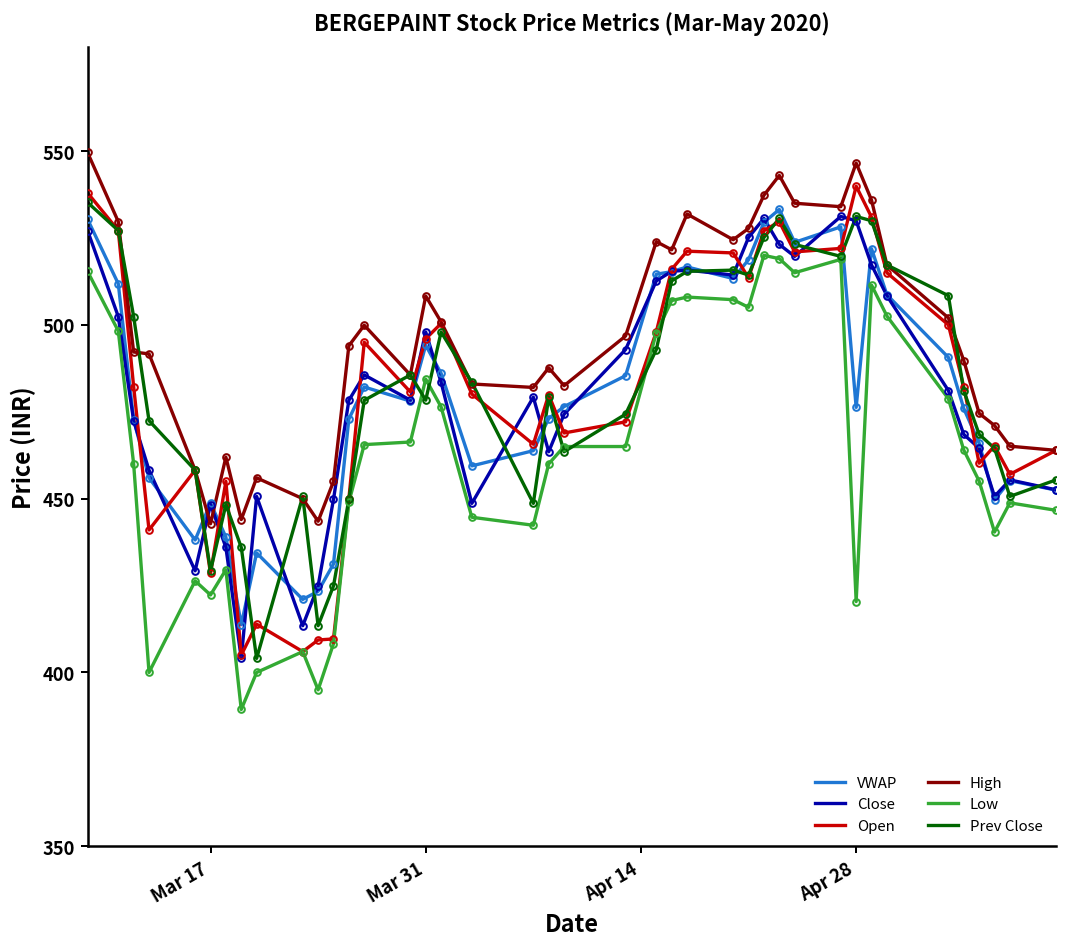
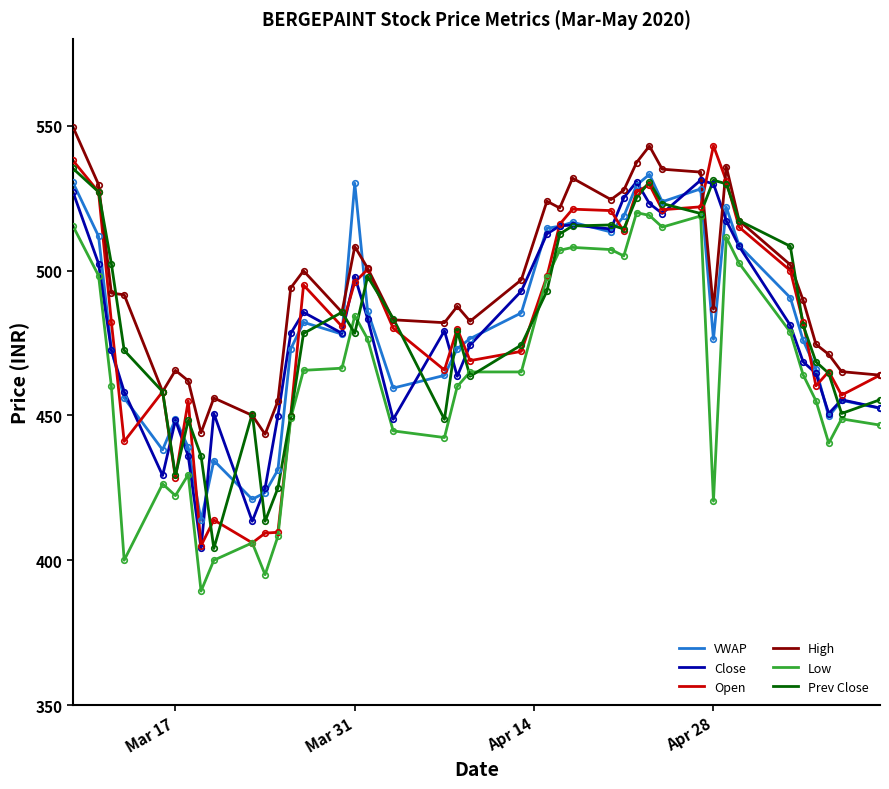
High, Mar 17: 443 -> 466
VWAP, Mar 31: 494 -> 530
Open, Apr 28: 540 -> 543
High, Apr 28: 547 -> 487
